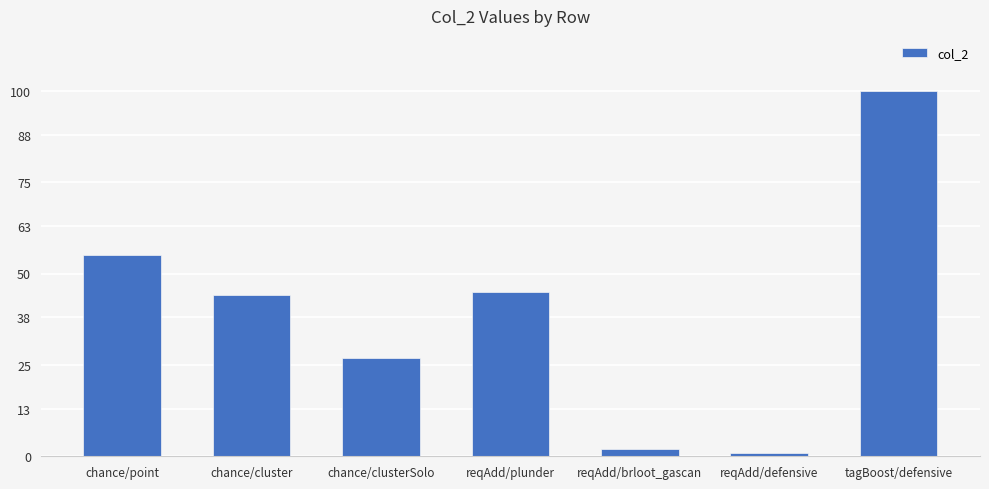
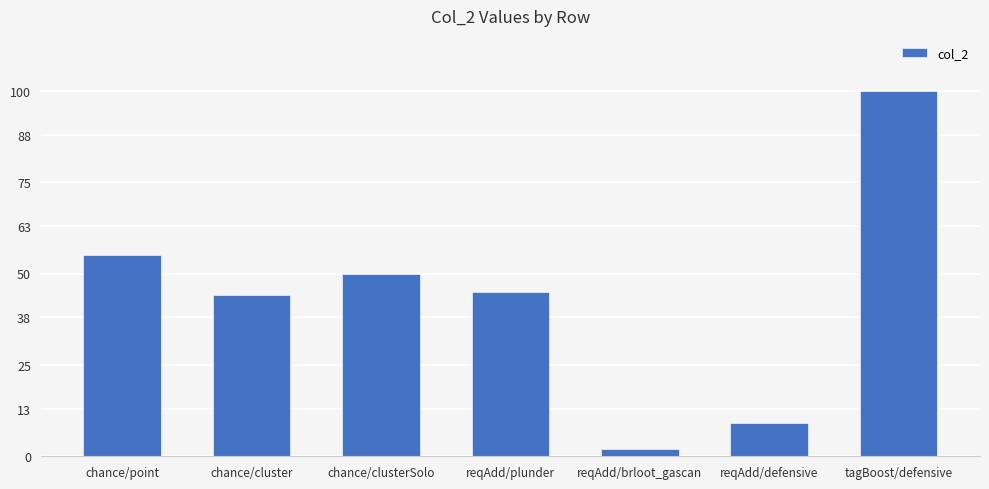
chance/clusterSolo: 27 -> 50
reqAdd/defensive: 1 -> 9
